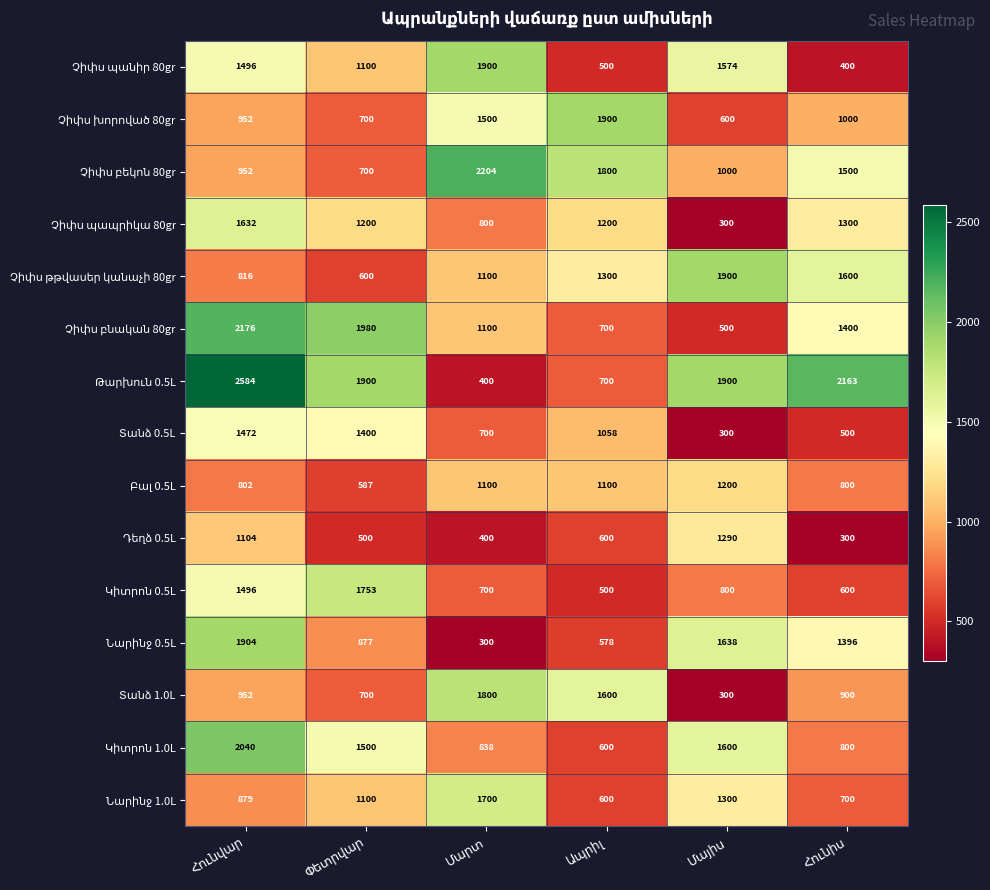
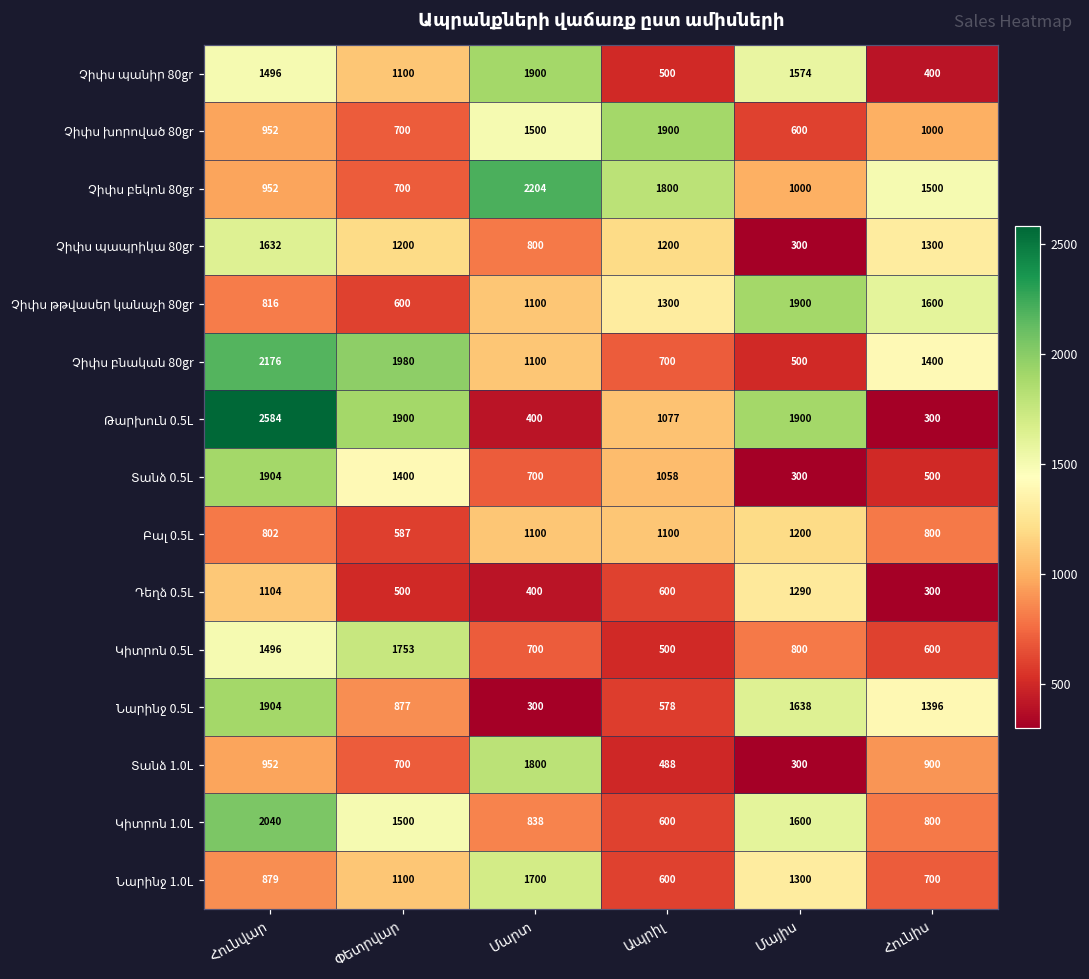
Թարխուն 0.5L, Ապրիլ: 700 -> 1077
Թարխուն 0.5L, Հունիս: 2163 -> 300
Տանձ 0.5L, Հունվար: 1472 -> 1904
Տանձ 1.0L, Ապրիլ: 1600 -> 488
